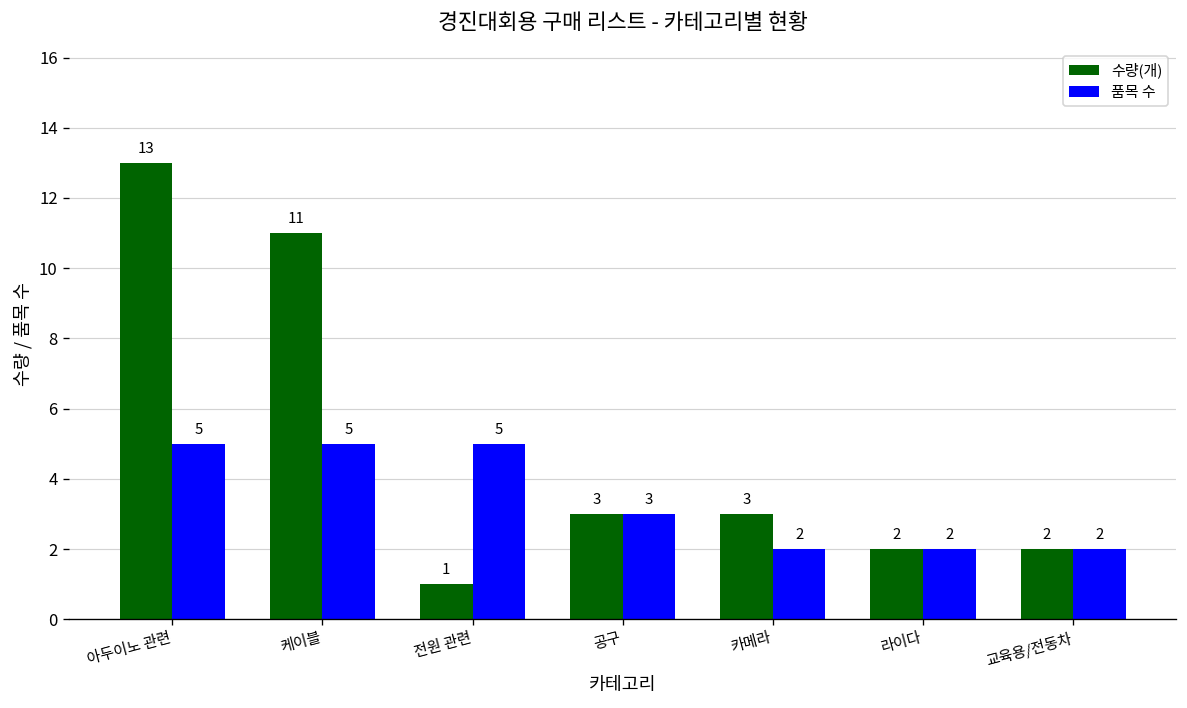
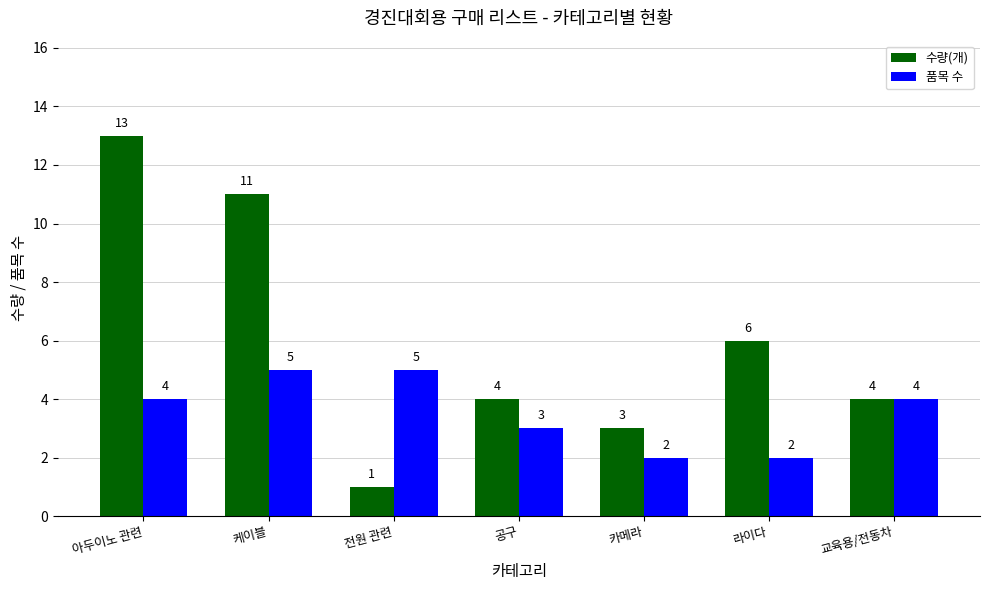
품목 수, 아두이노 관련: 5 -> 4
수량(개), 공구: 3 -> 4
수량(개), 라이다: 2 -> 6
수량(개), 교육용/전동차: 2 -> 4
품목 수, 교육용/전동차: 2 -> 4
